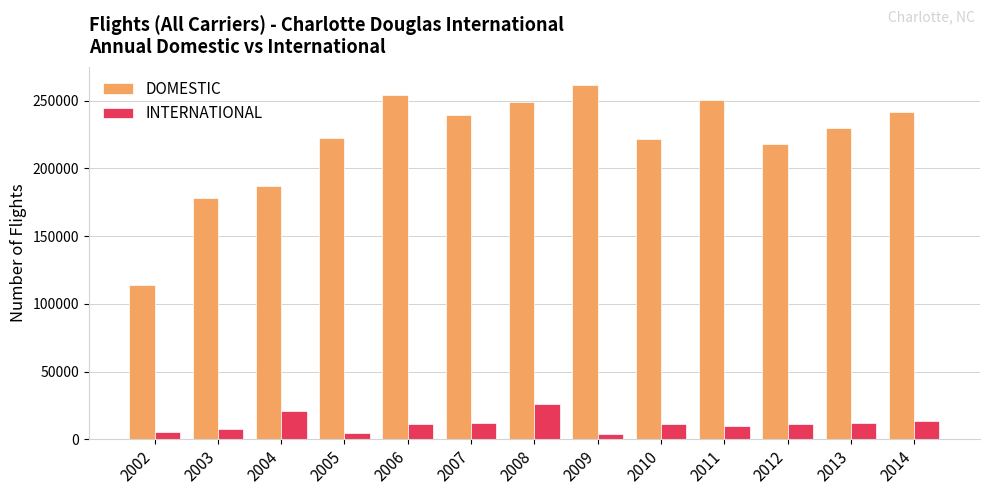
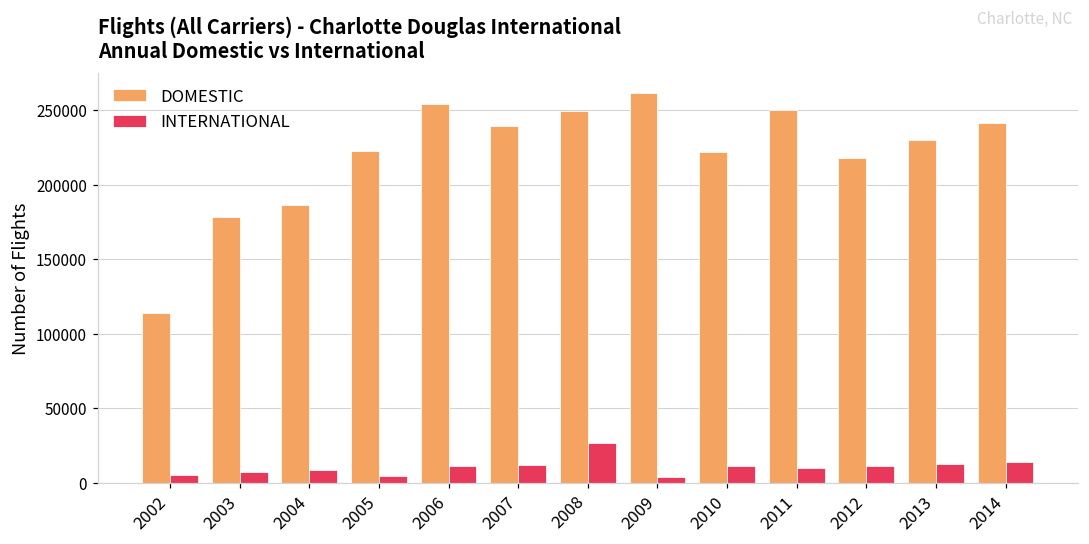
INTERNATIONAL, 2004: 21000 -> 9000
